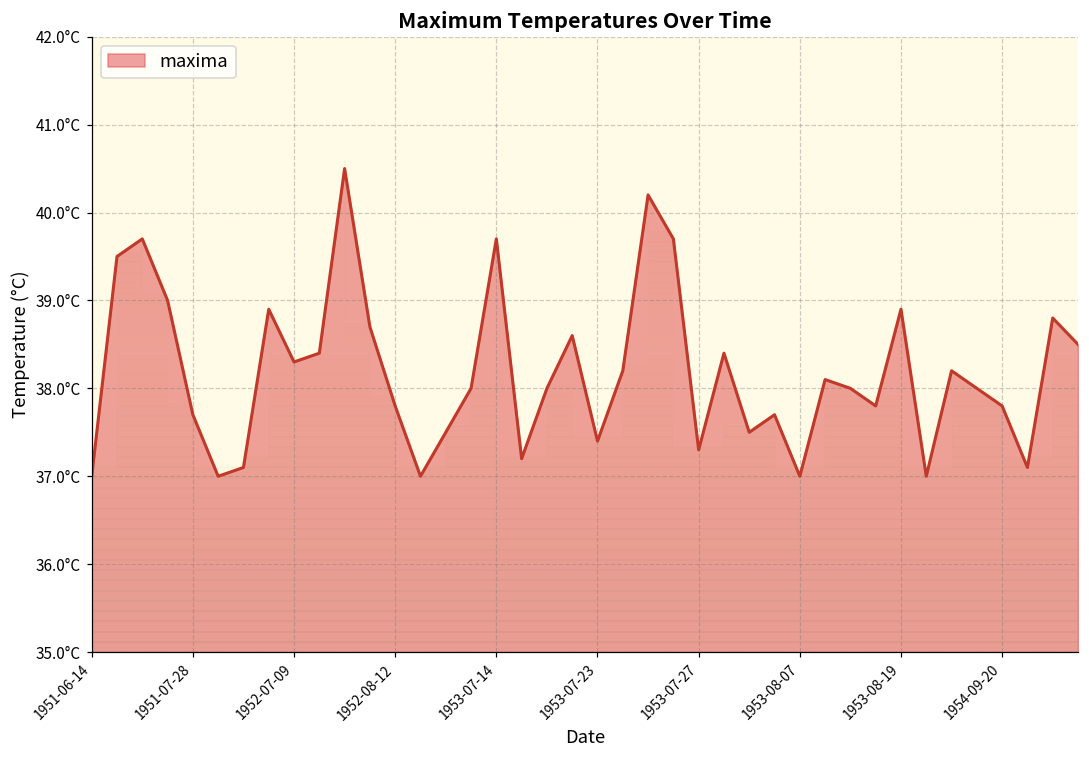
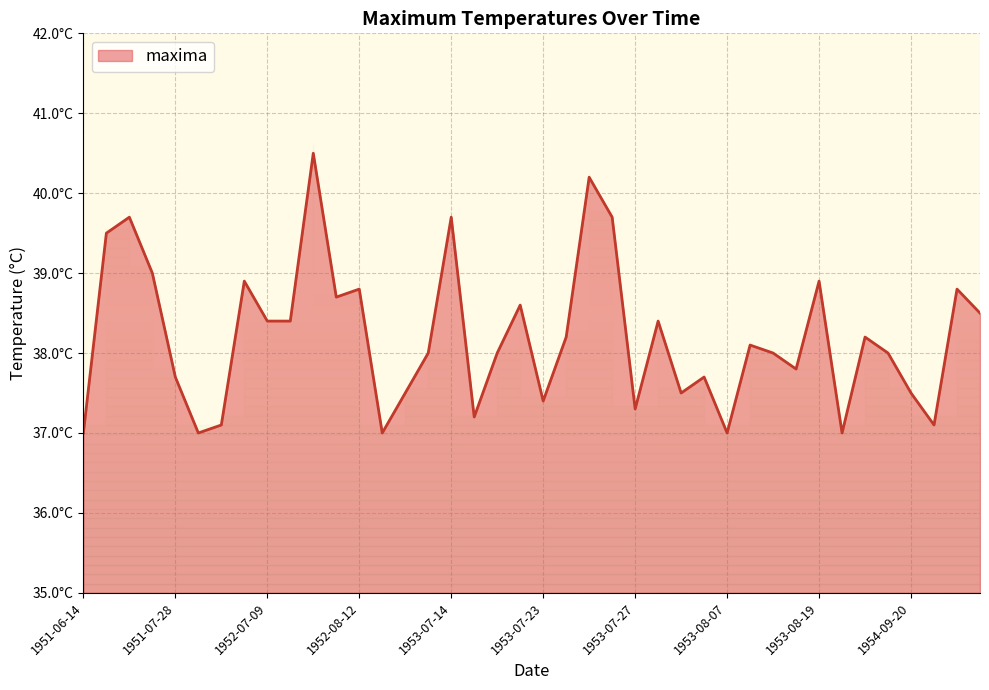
maxima, 1952-07-09: 38.3°C -> 38.4°C
maxima, 1952-08-12: 37.8°C -> 38.8°C
maxima, 1954-09-20: 37.8°C -> 37.5°C
